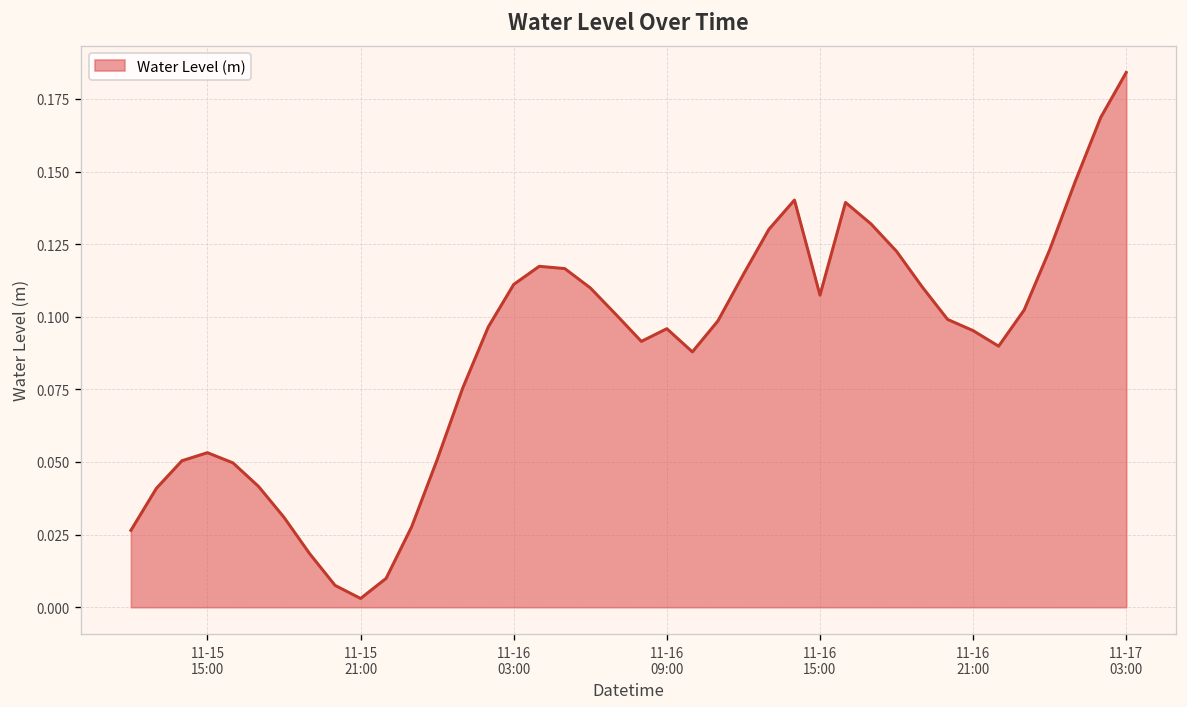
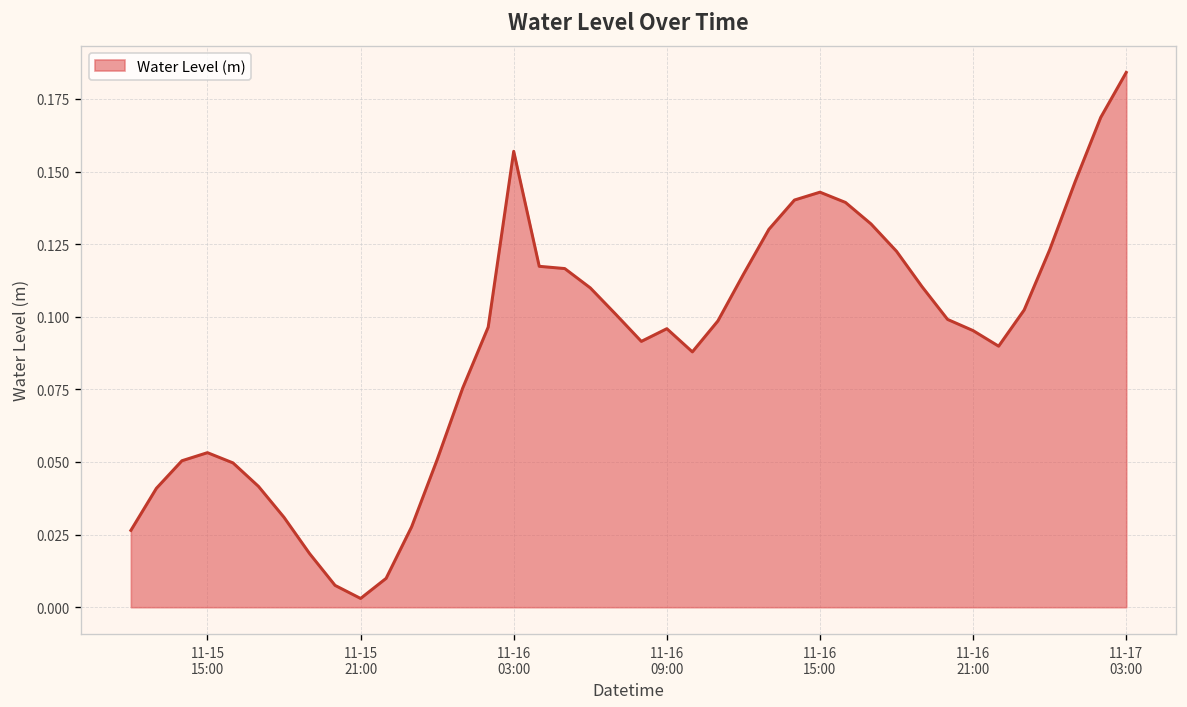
11-16 03:00: 0.111 -> 0.157
11-16 15:00: 0.107 -> 0.143
